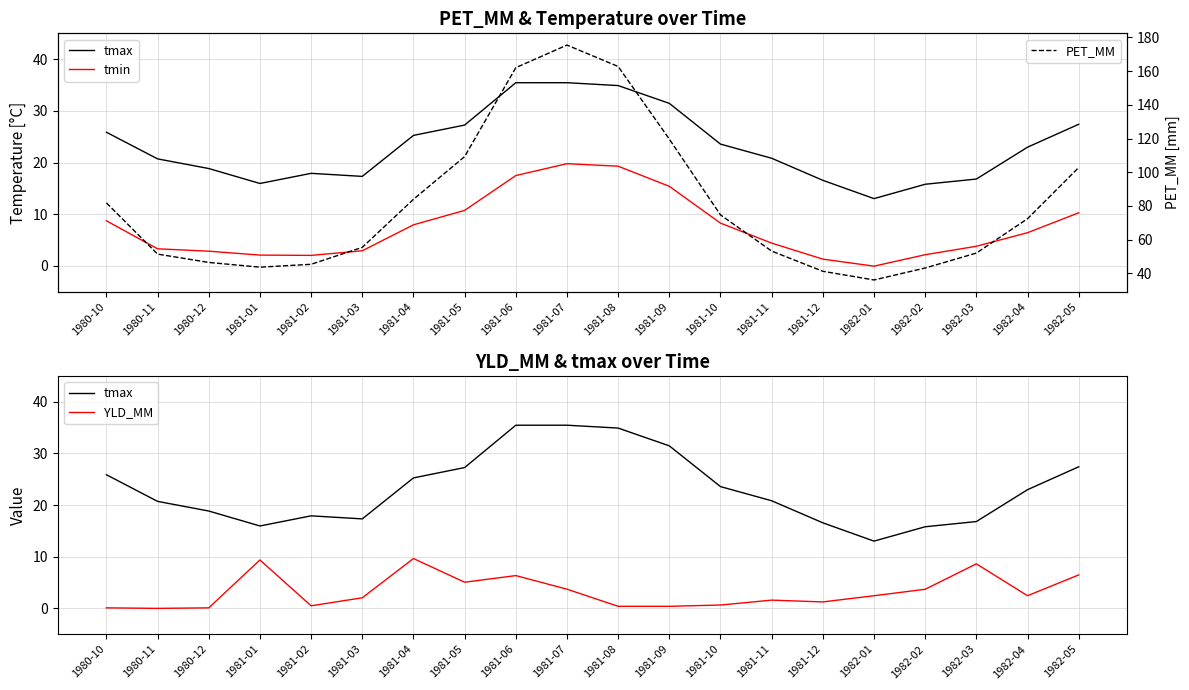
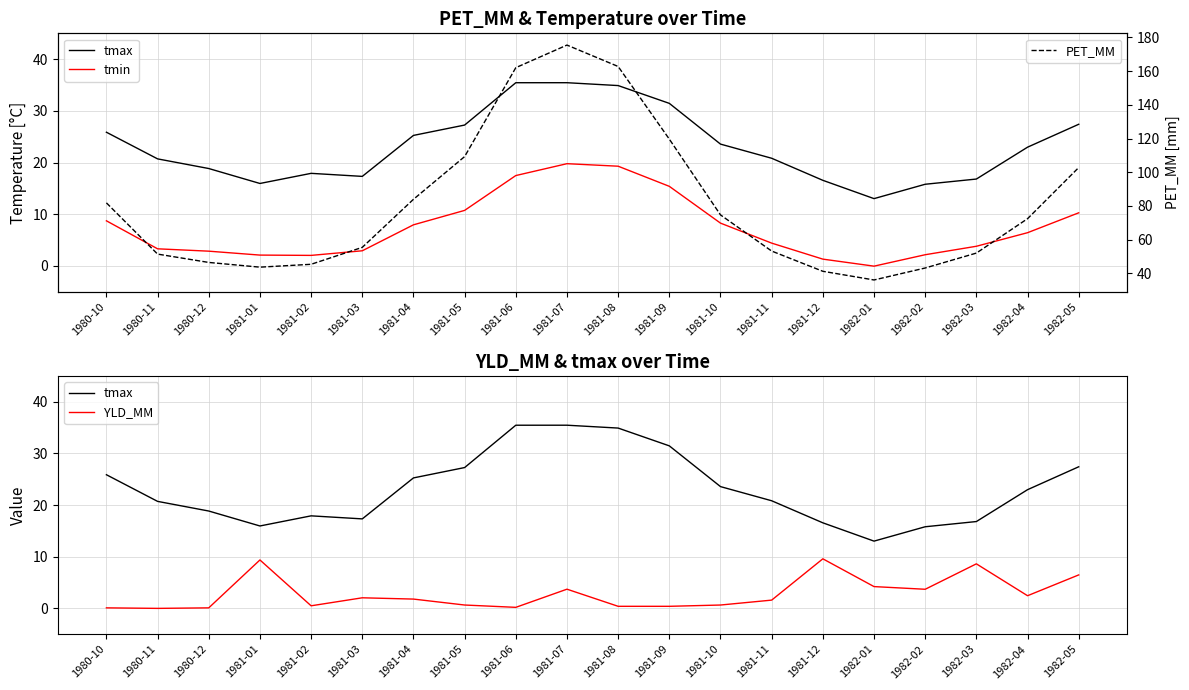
YLD_MM & tmax over Time, YLD_MM, 1981-04: 10 -> 2
YLD_MM & tmax over Time, YLD_MM, 1981-05: 5 -> 1
YLD_MM & tmax over Time, YLD_MM, 1981-06: 6 -> 0
YLD_MM & tmax over Time, YLD_MM, 1981-12: 1 -> 10
YLD_MM & tmax over Time, YLD_MM, 1982-01: 2 -> 4
